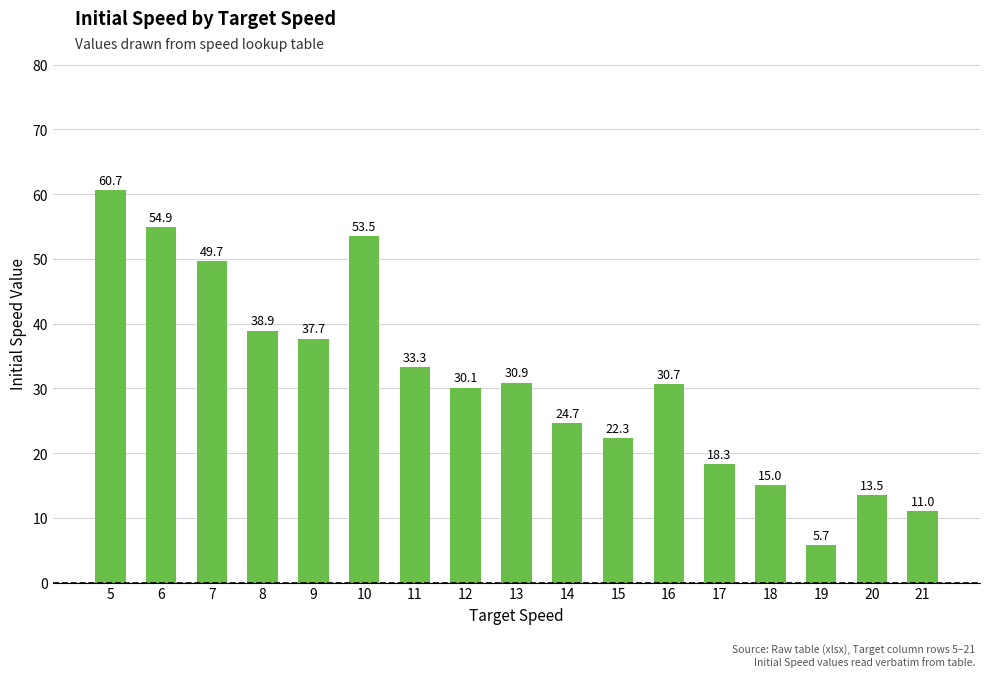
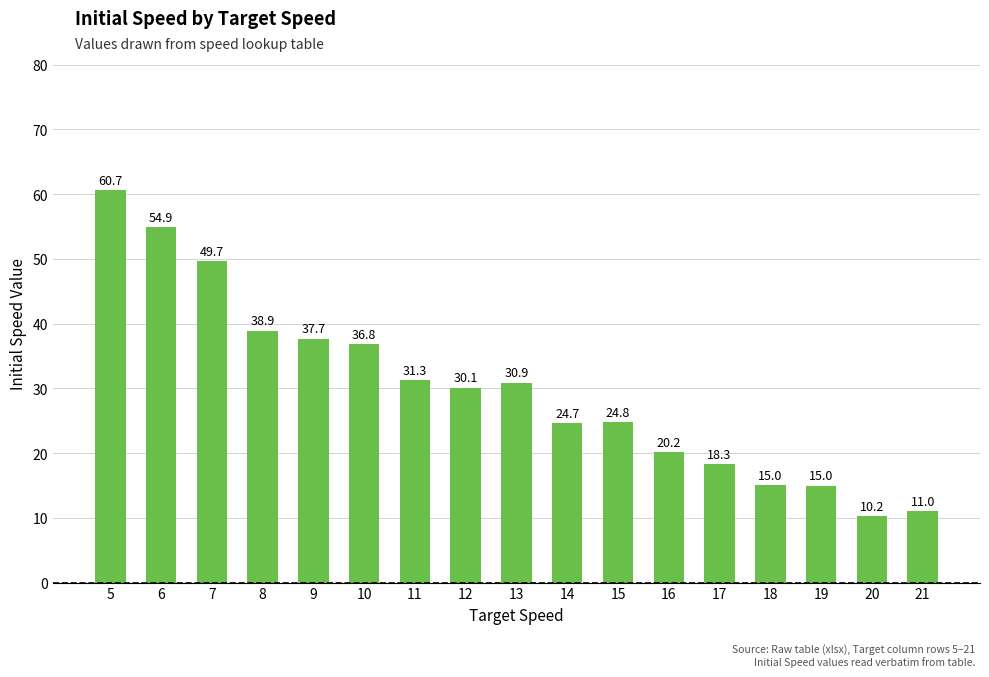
10: 53.5 -> 36.8
11: 33.3 -> 31.3
15: 22.3 -> 24.8
16: 30.7 -> 20.2
19: 5.7 -> 15.0
20: 13.5 -> 10.2
